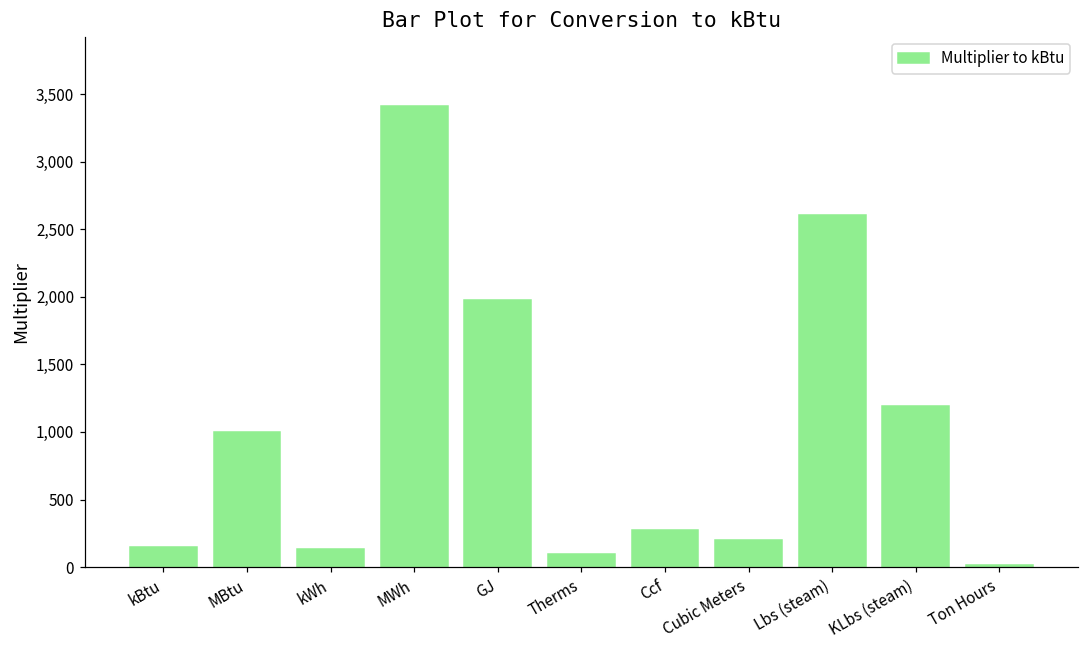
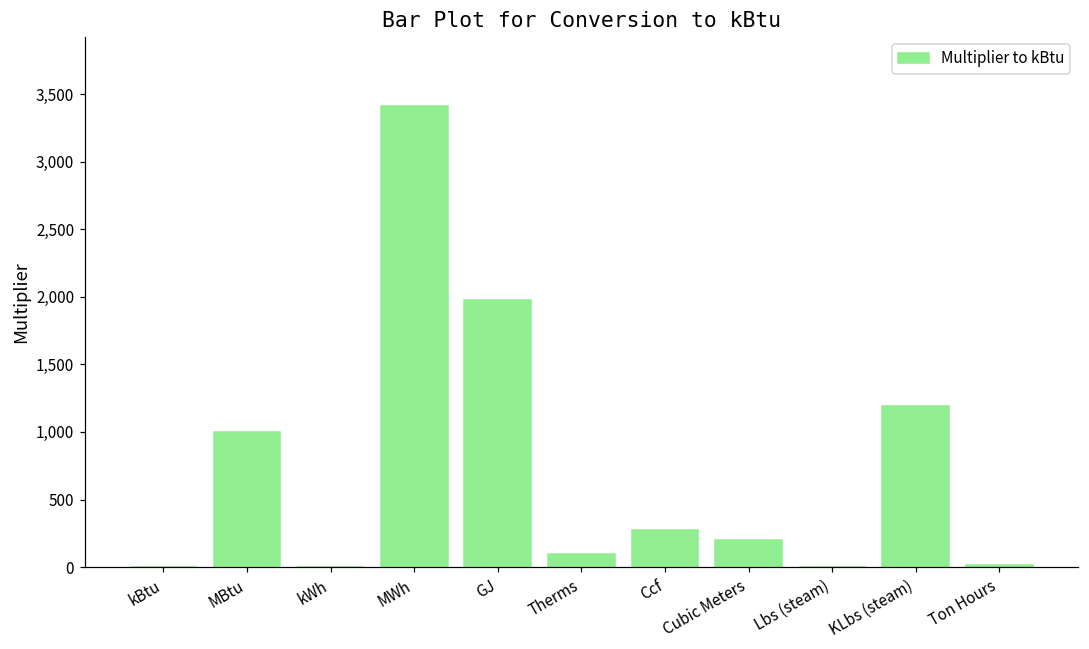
kBtu: 150 -> 0
kWh: 130 -> 0
Lbs (steam): 2,600 -> 0
